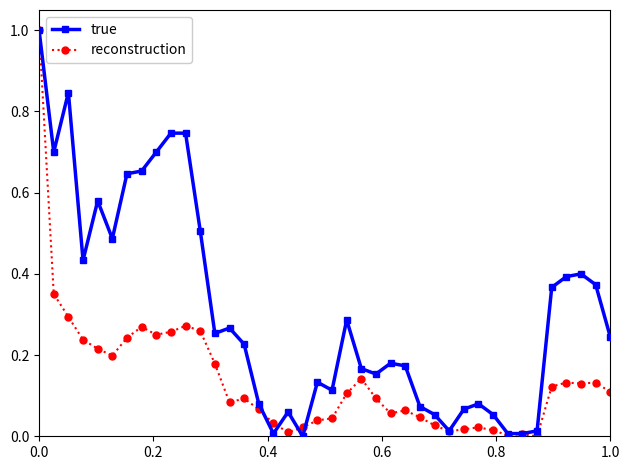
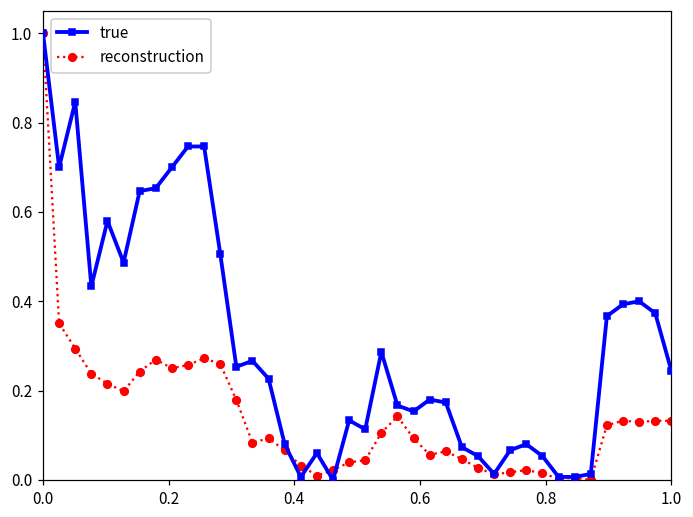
reconstruction, 1.0: 0.11 -> 0.13
